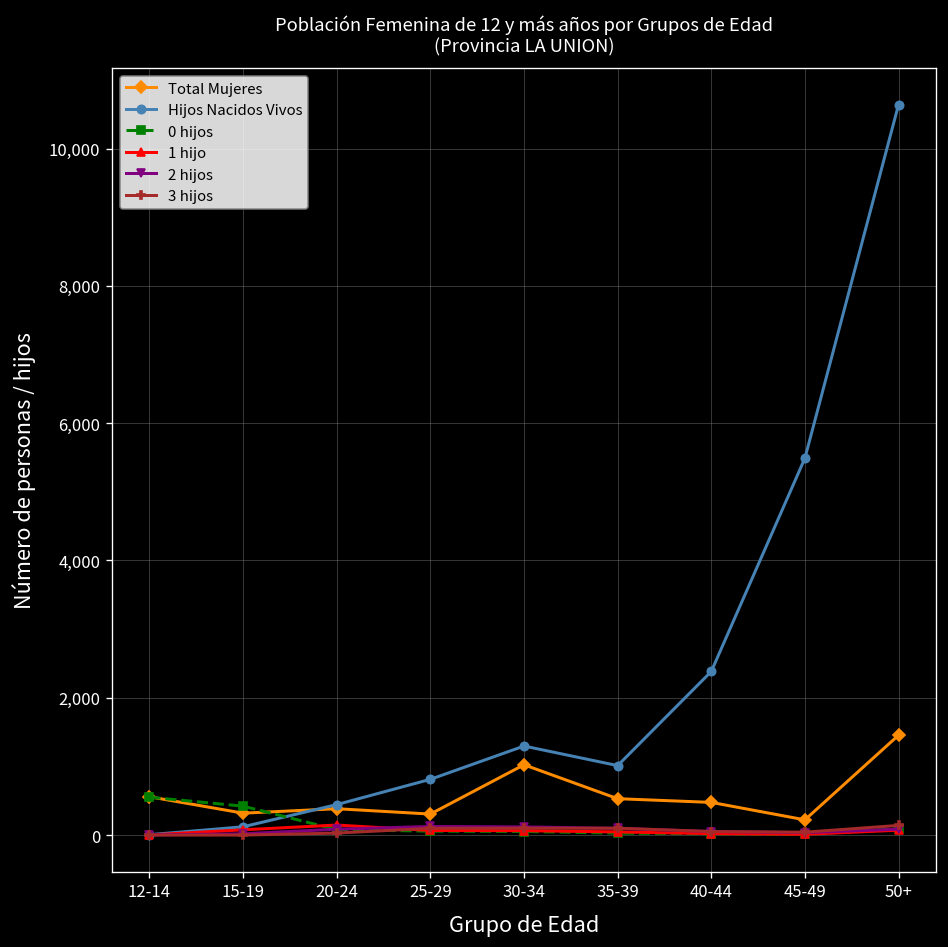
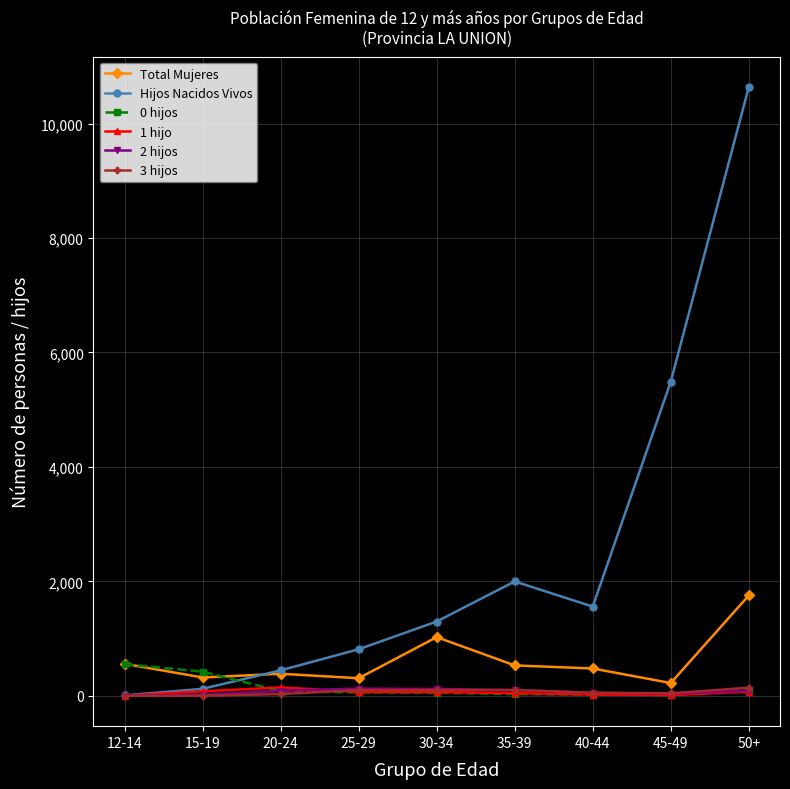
Hijos Nacidos Vivos, 35-39: 1,000 -> 2,000
Hijos Nacidos Vivos, 40-44: 2,400 -> 1,600
Total Mujeres, 50+: 1,500 -> 1,800
